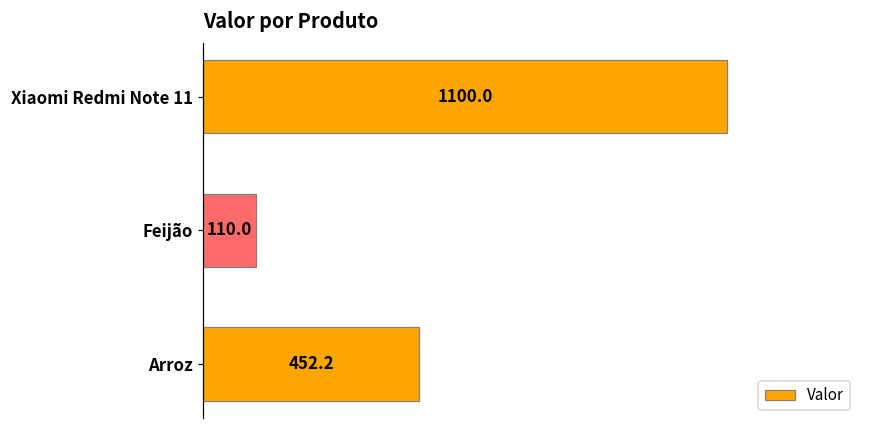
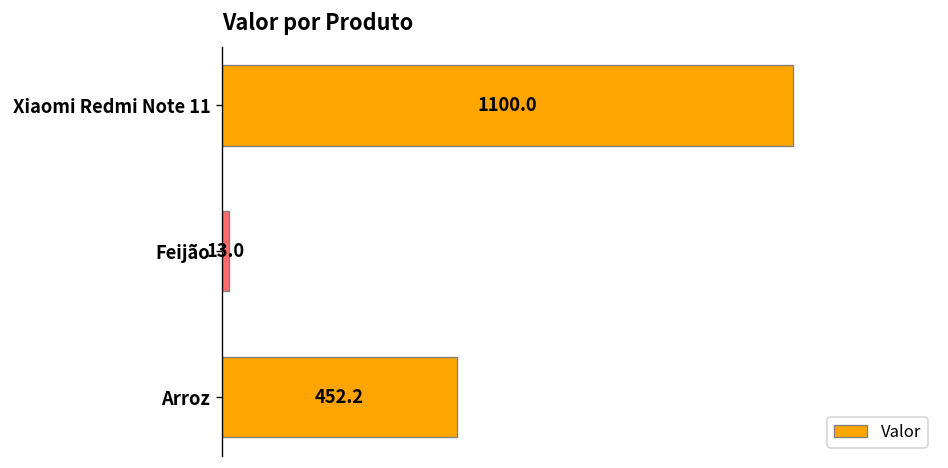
Feijão: 110.0 -> 13.0
